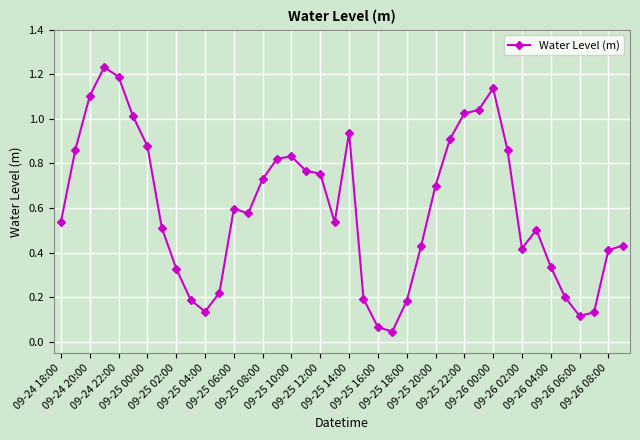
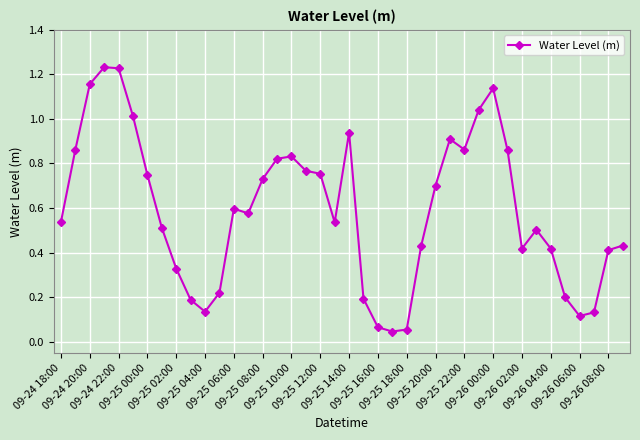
09-24 20:00: 1.10 -> 1.16
09-24 22:00: 1.19 -> 1.23
09-25 00:00: 0.88 -> 0.75
09-25 18:00: 0.18 -> 0.05
09-25 22:00: 1.02 -> 0.86
09-26 04:00: 0.34 -> 0.42
